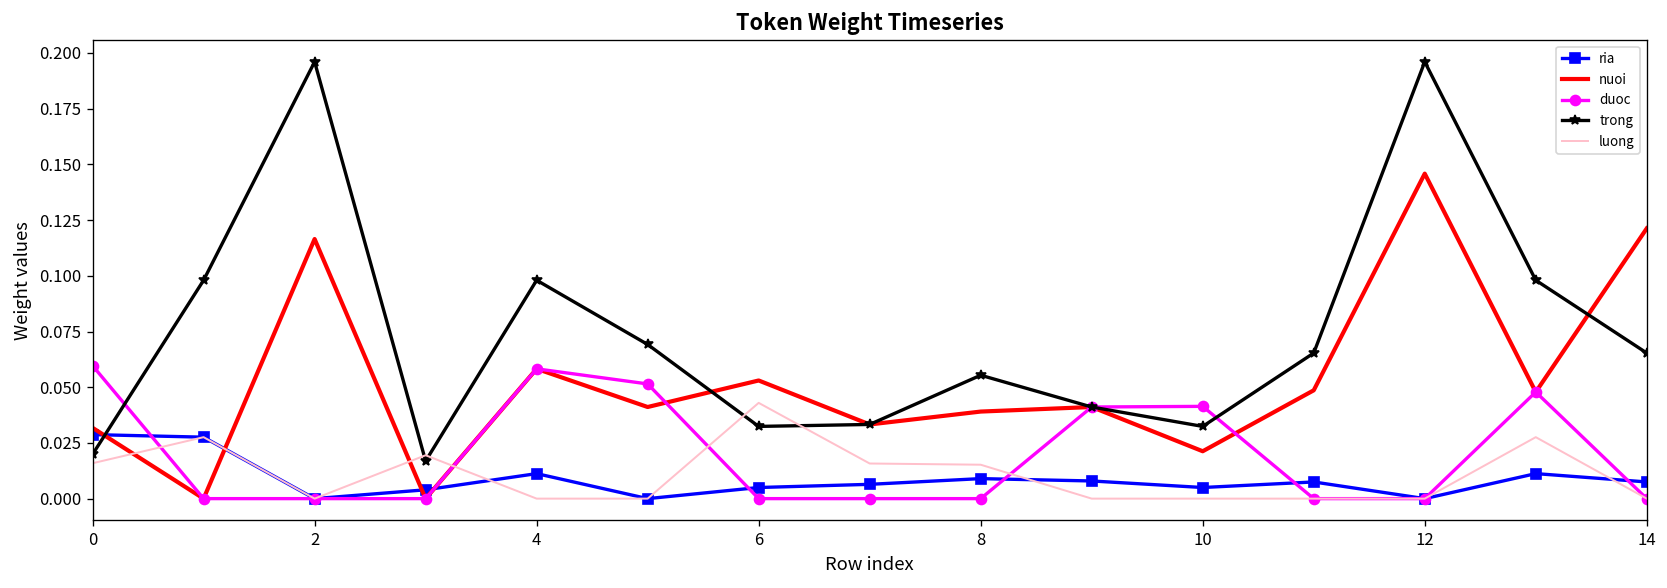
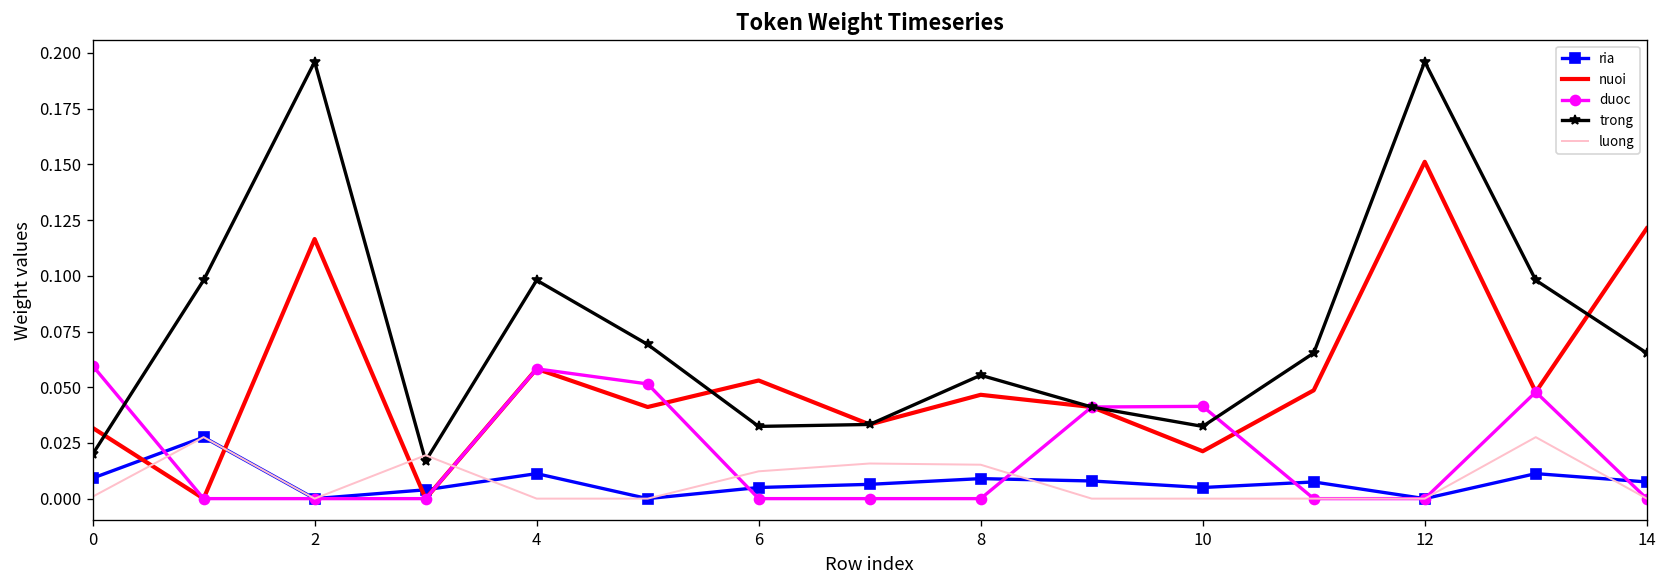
ria, 0: 0.029 -> 0.009
luong, 0: 0.016 -> 0.001
luong, 6: 0.043 -> 0.012
nuoi, 8: 0.039 -> 0.047
nuoi, 12: 0.146 -> 0.151
